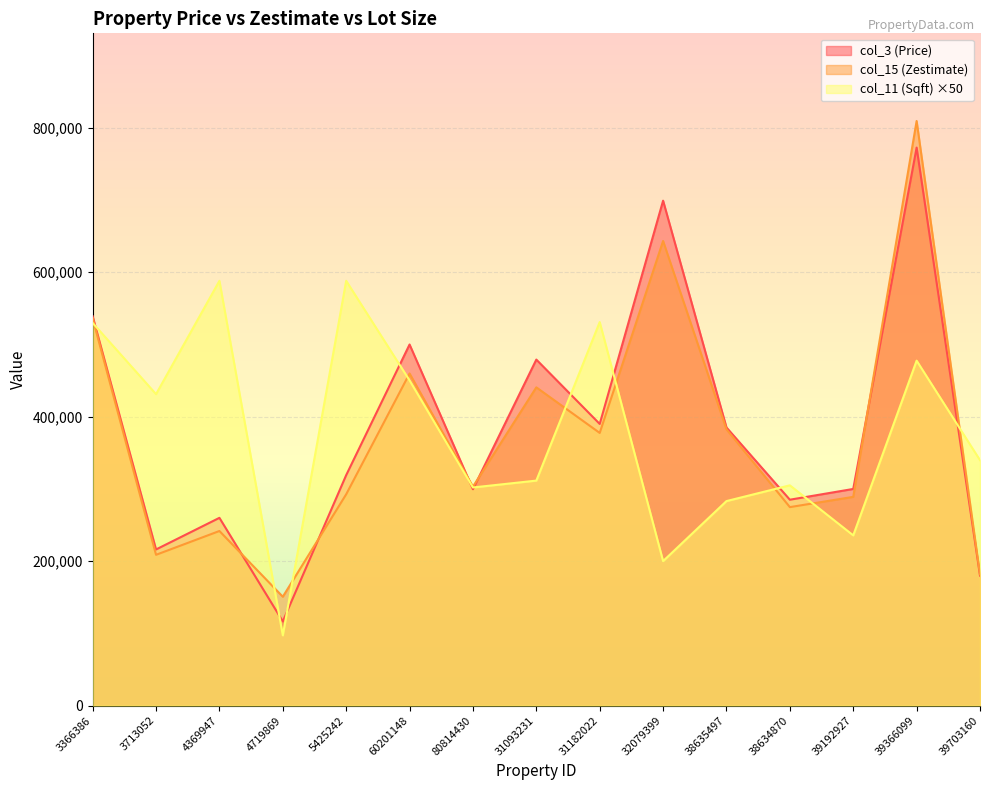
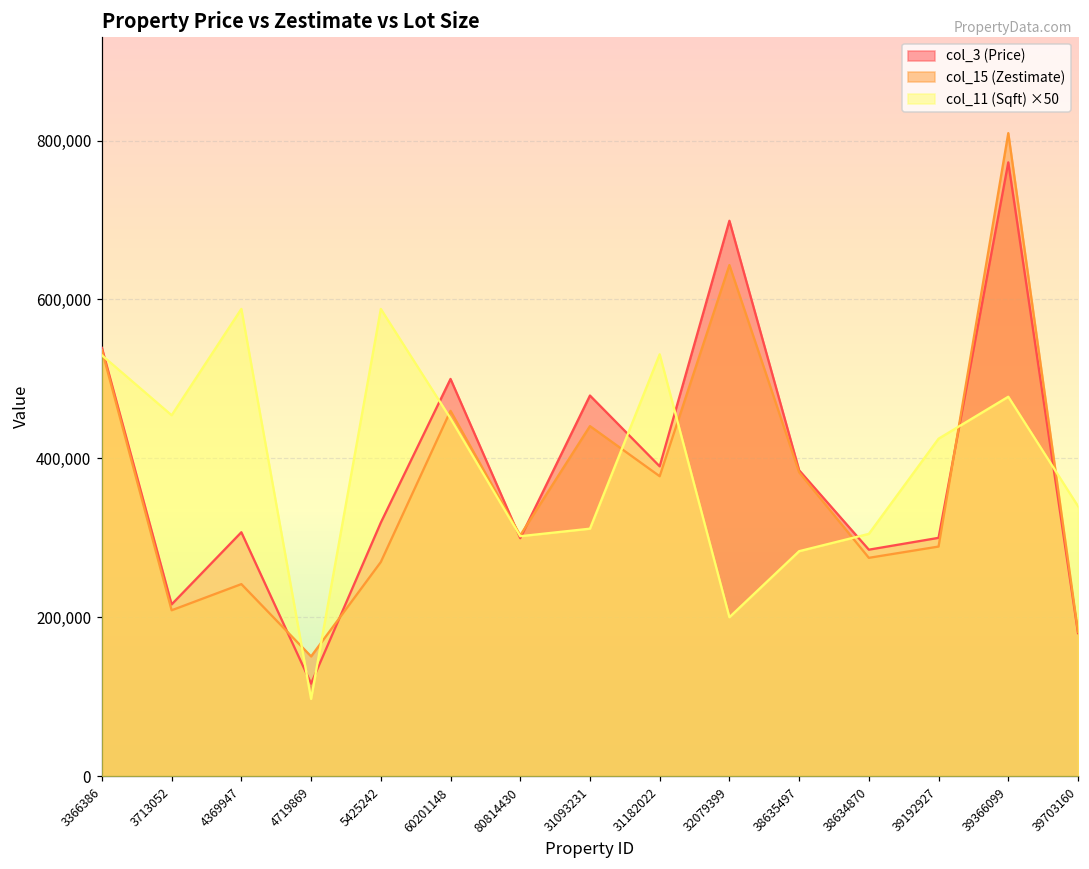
col_11 (Sqft) ×50, 3713052: 430,000 -> 450,000
col_3 (Price), 4369947: 260,000 -> 310,000
col_15 (Zestimate), 5425242: 290,000 -> 270,000
col_11 (Sqft) ×50, 39192927: 240,000 -> 420,000
